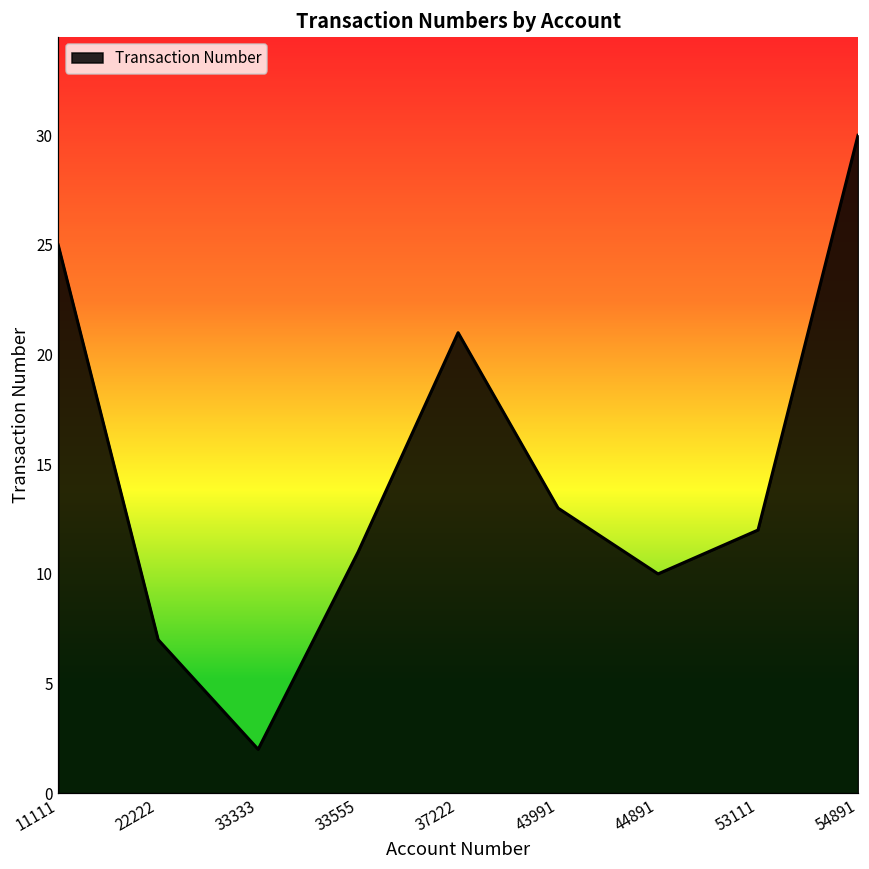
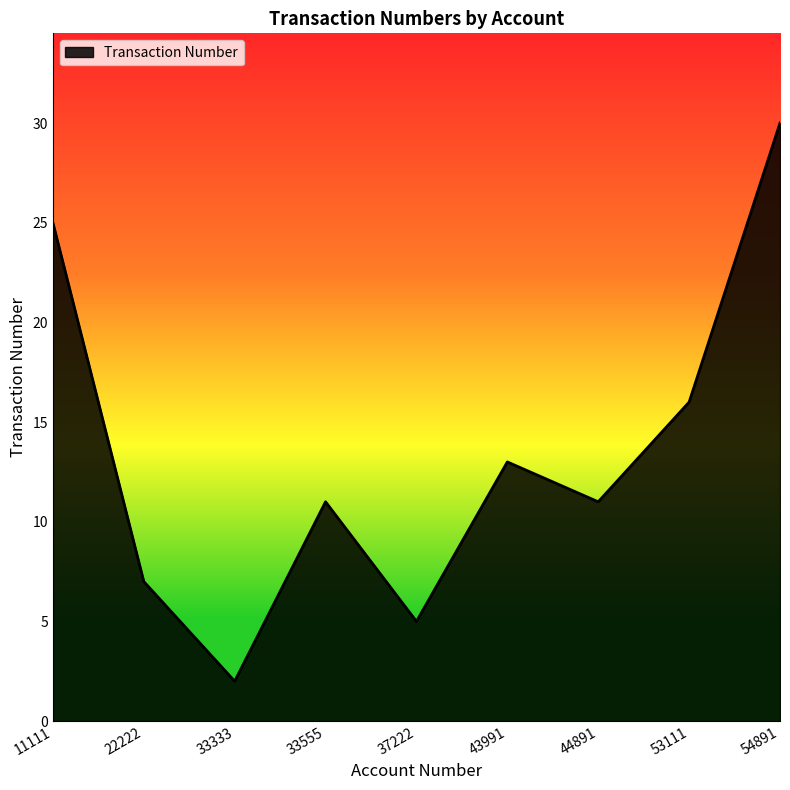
37222: 21 -> 5
44891: 10 -> 11
53111: 12 -> 16
